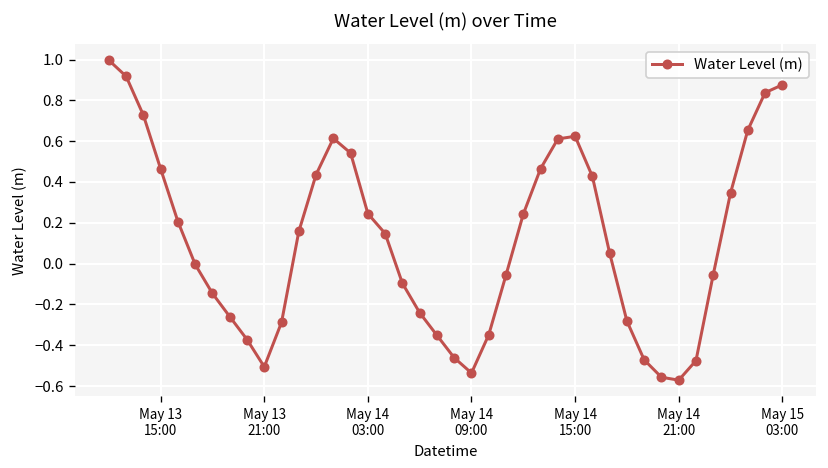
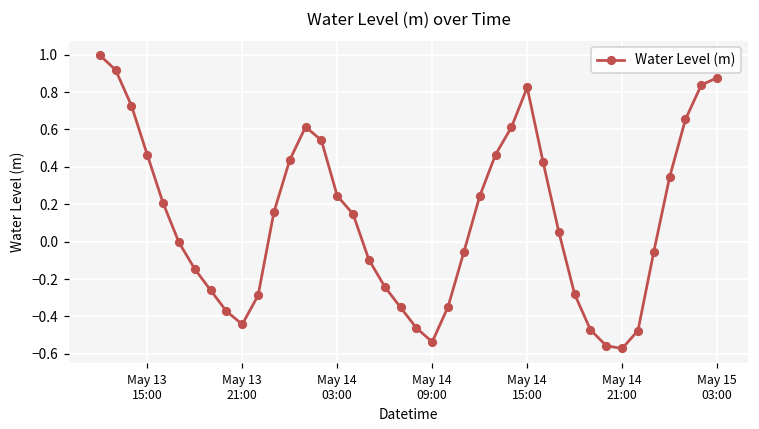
May 13 21:00: -0.51 -> -0.44
May 14 15:00: 0.62 -> 0.82
